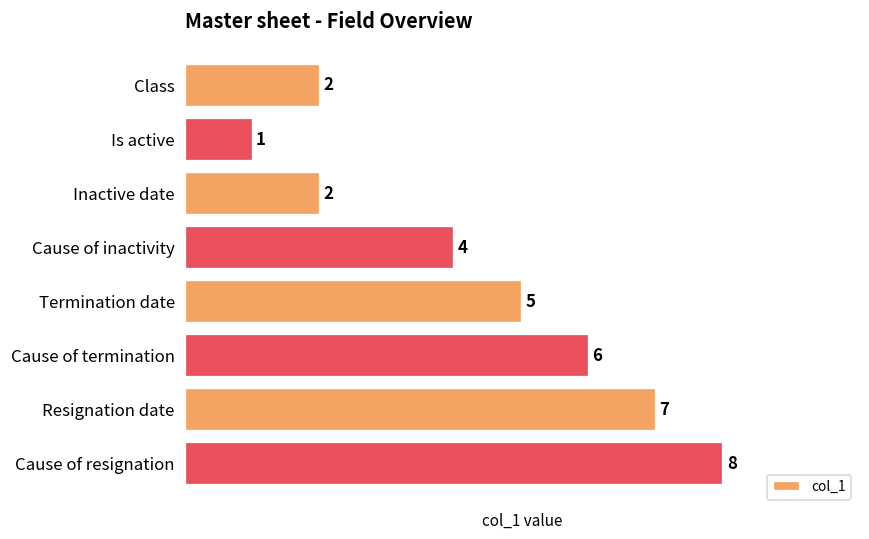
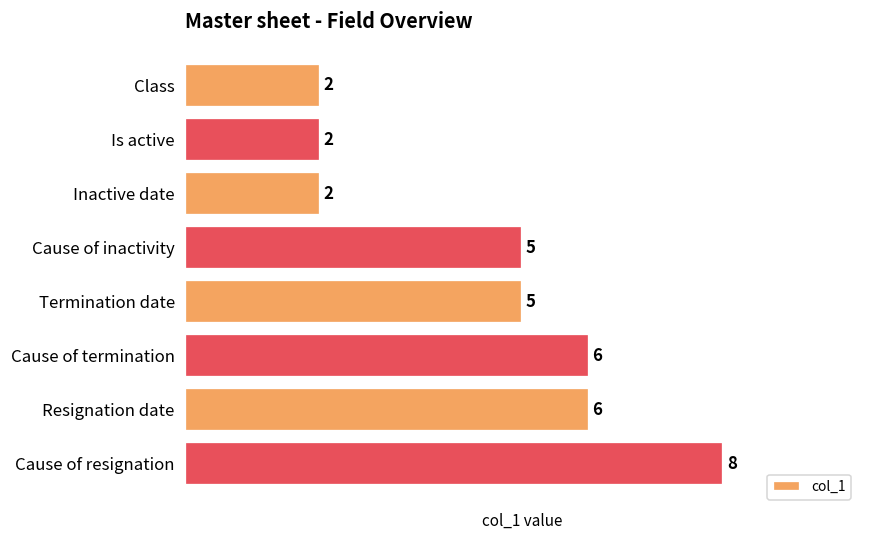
Is active: 1 -> 2
Cause of inactivity: 4 -> 5
Resignation date: 7 -> 6
